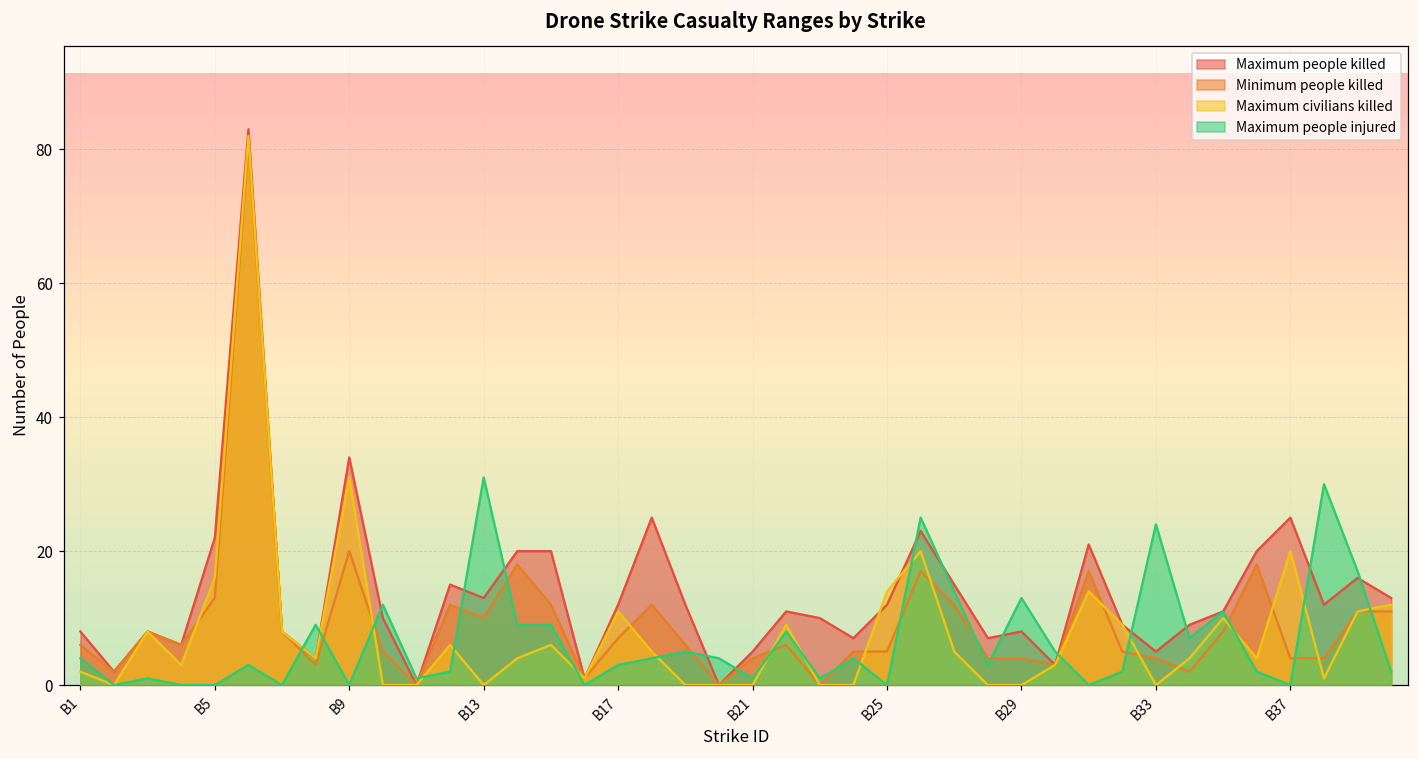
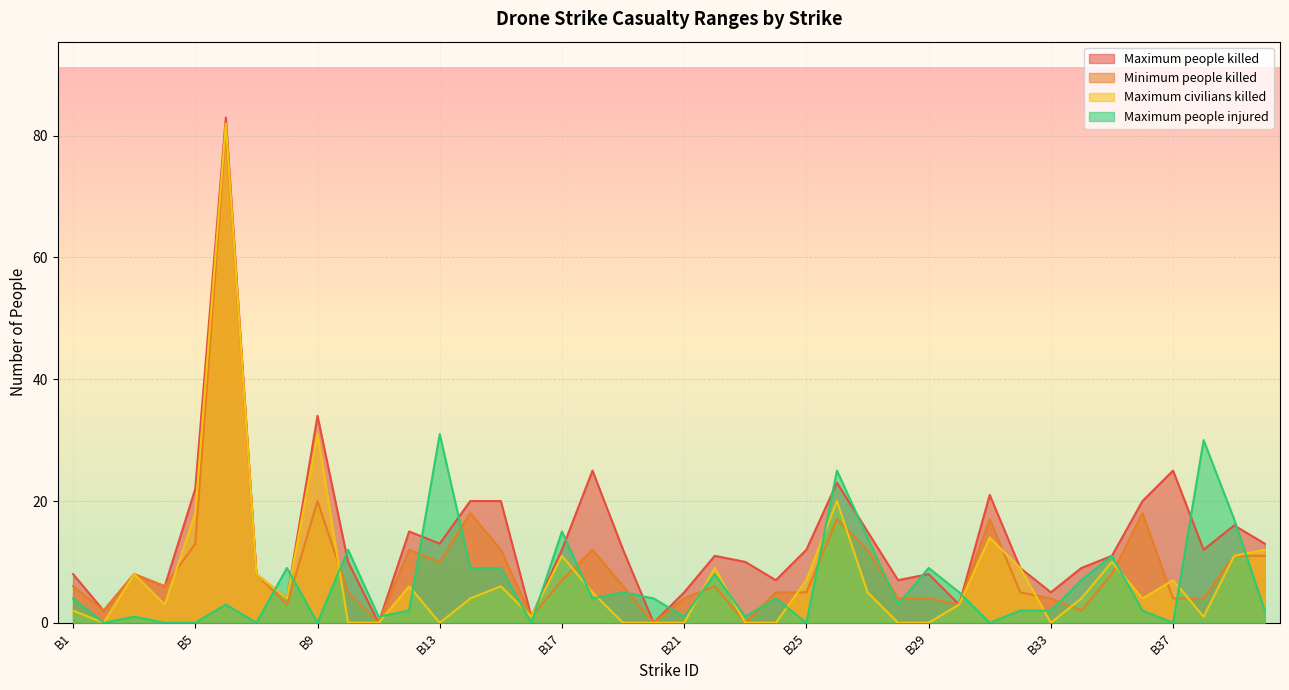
Maximum civilians killed, B5: 16 -> 18
Maximum people injured, B17: 3 -> 15
Maximum civilians killed, B25: 14 -> 7
Maximum people injured, B29: 13 -> 9
Maximum people injured, B33: 24 -> 2
Maximum civilians killed, B37: 20 -> 7
